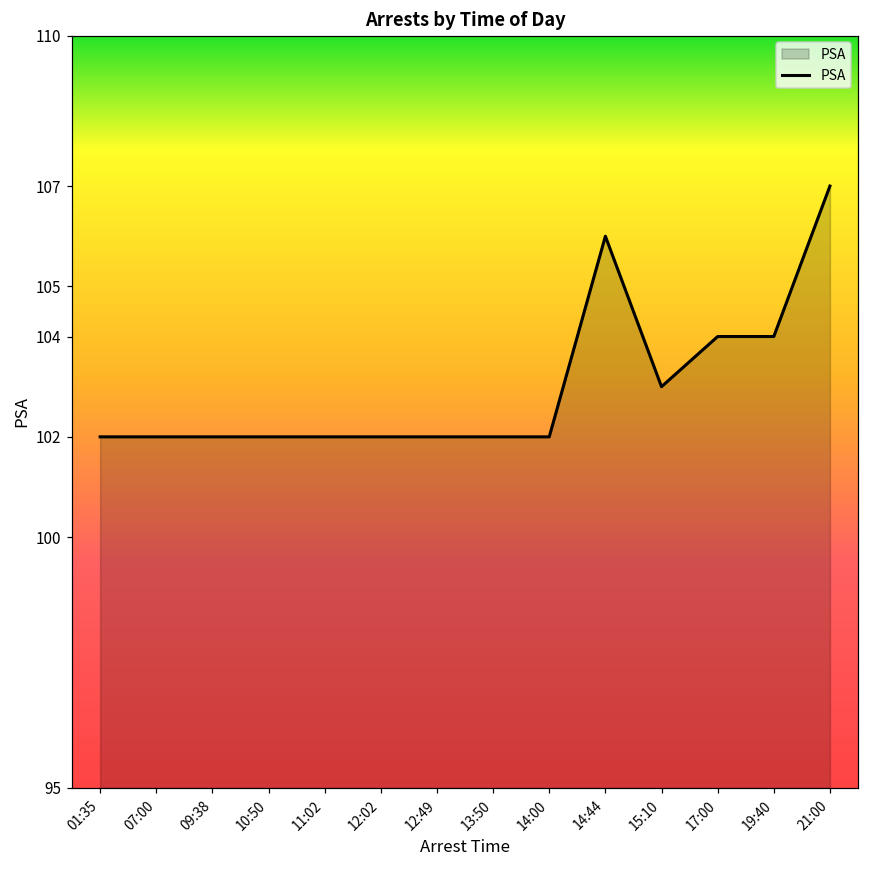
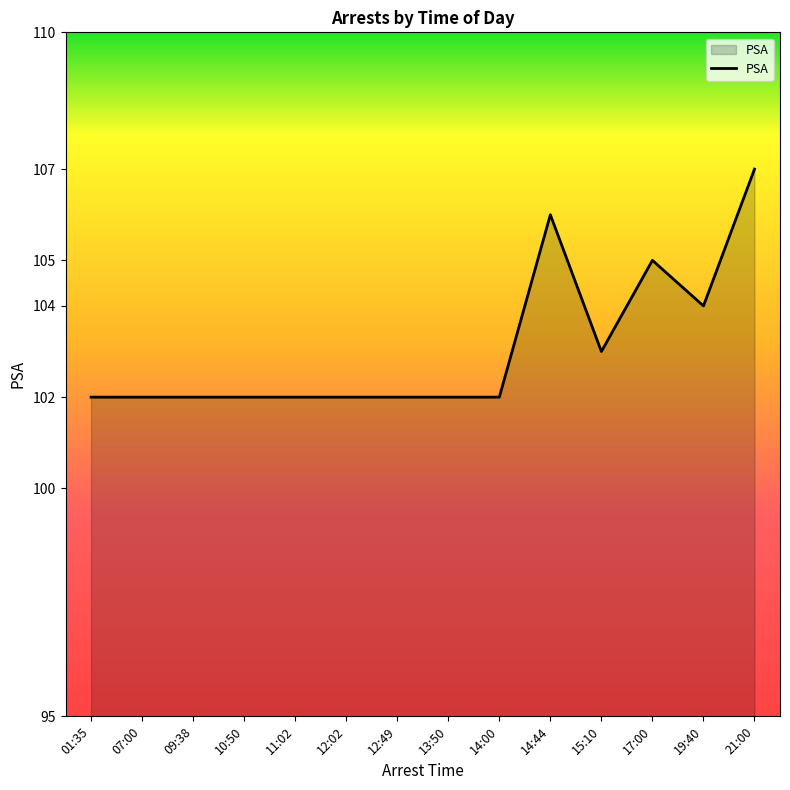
17:00: 104 -> 105
